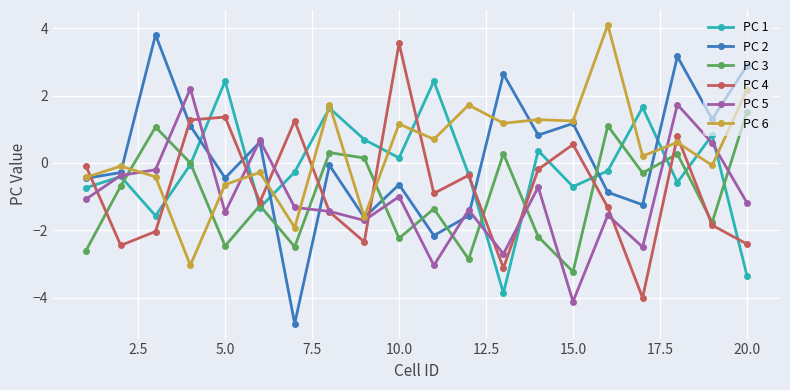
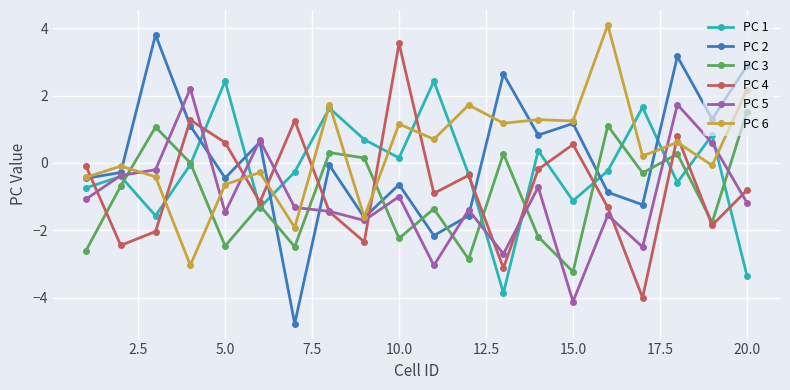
PC 4, 5.0: 1.4 -> 0.6
PC 1, 15.0: -0.7 -> -1.1
PC 4, 20.0: -2.4 -> -0.8
